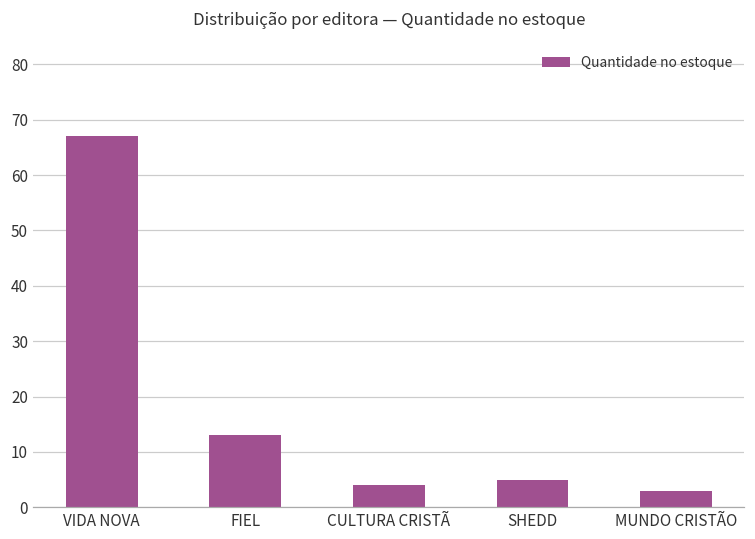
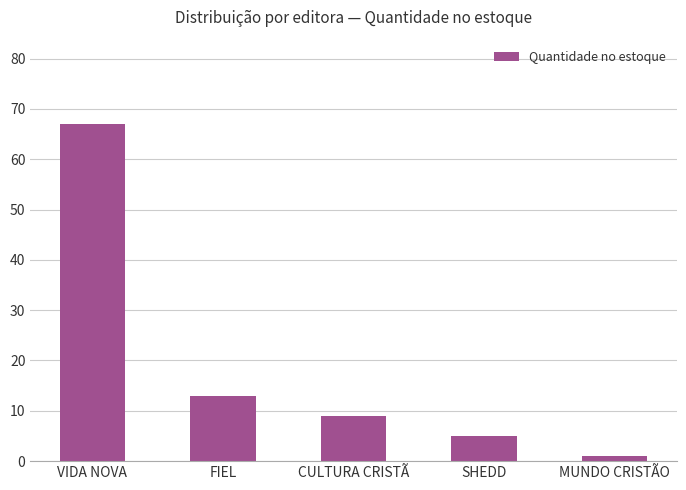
CULTURA CRISTÃ: 4 -> 9
MUNDO CRISTÃO: 3 -> 1
